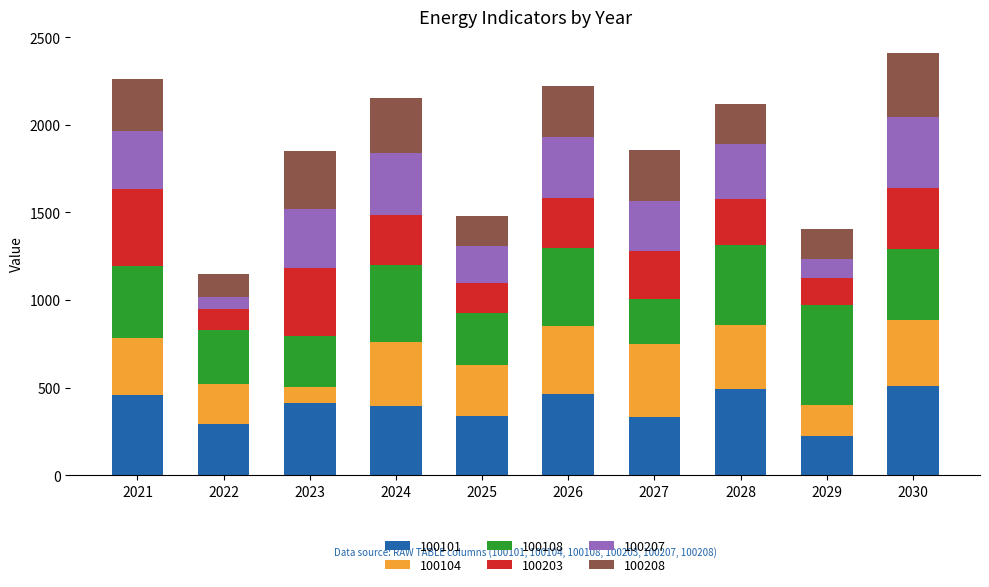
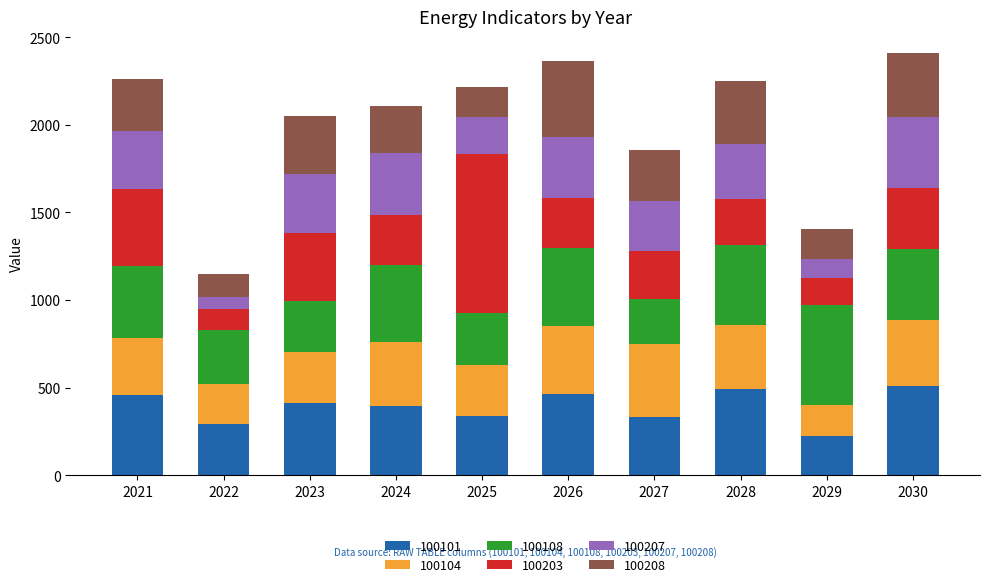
100104, 2023: 90 -> 290
100208, 2024: 320 -> 270
100203, 2025: 170 -> 910
100208, 2026: 290 -> 440
100208, 2028: 230 -> 360
